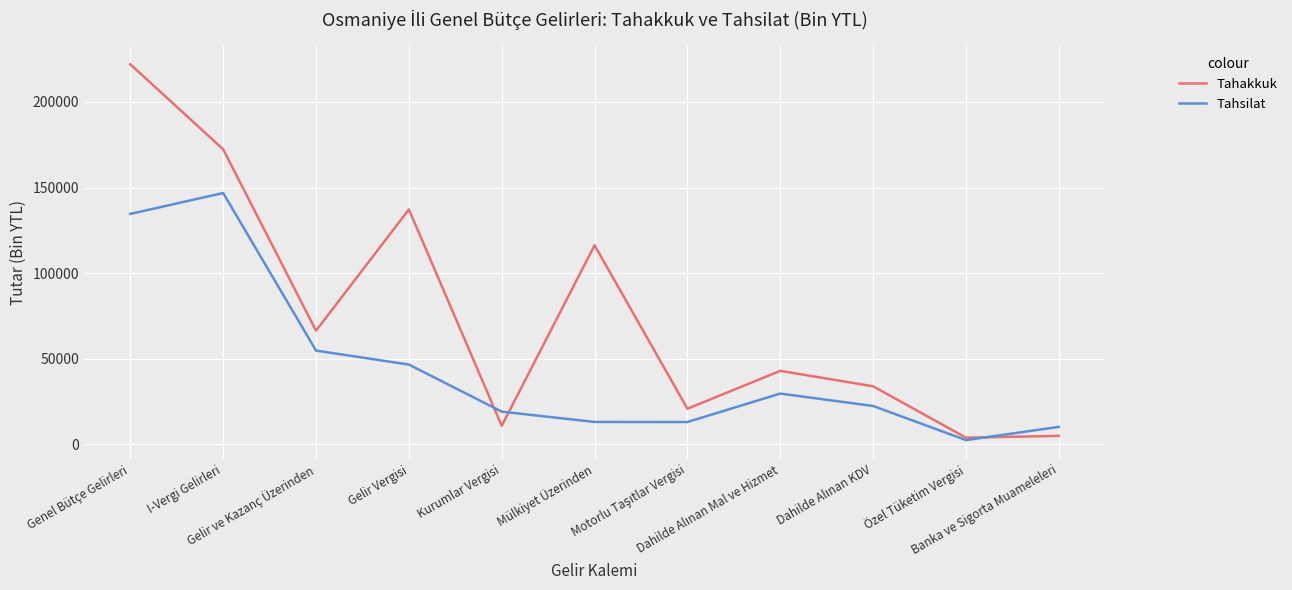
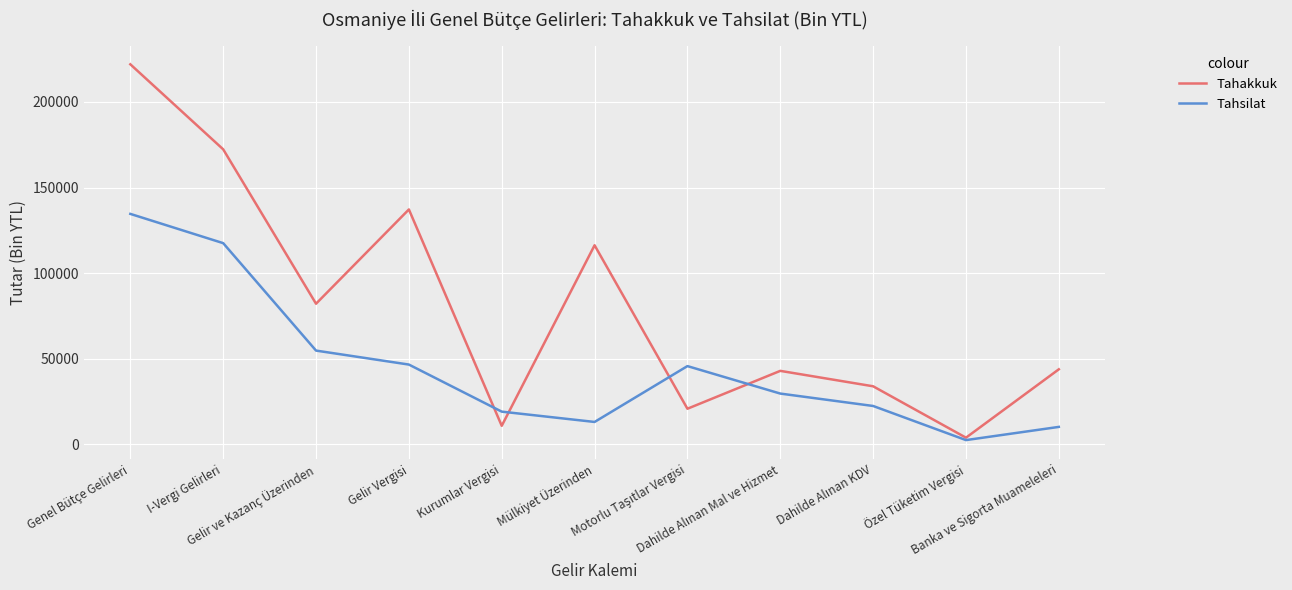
Tahsilat, I-Vergi Gelirleri: 147000 -> 118000
Tahakkuk, Gelir ve Kazanç Üzerinden: 66000 -> 82000
Tahsilat, Motorlu Taşıtlar Vergisi: 13000 -> 46000
Tahakkuk, Banka ve Sigorta Muameleleri: 5000 -> 44000
